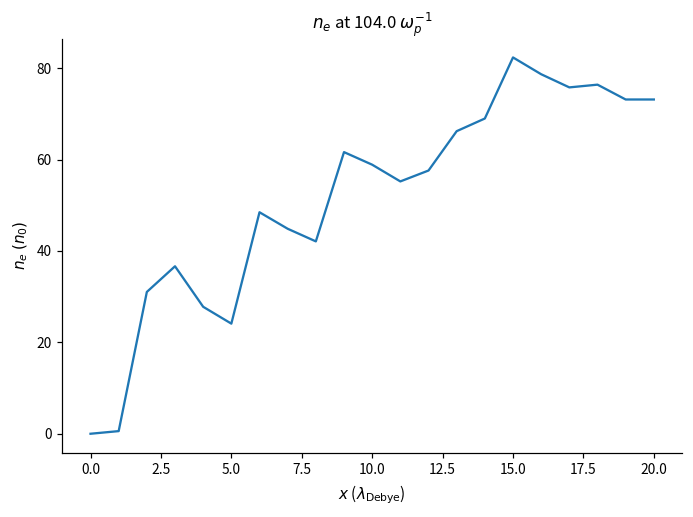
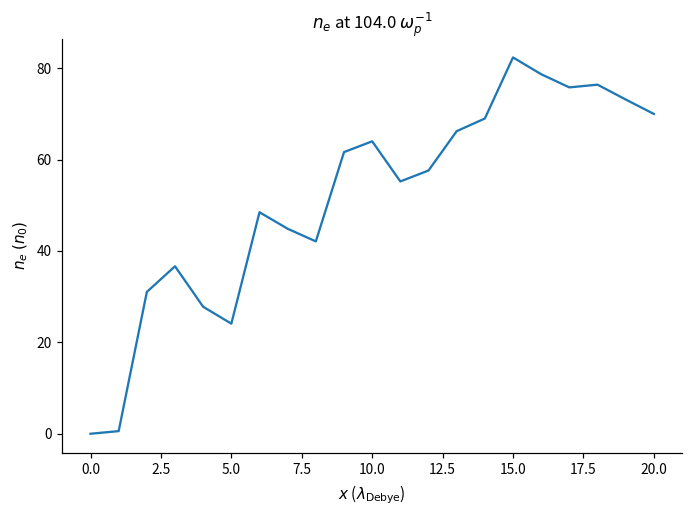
10.0: 59 -> 64
20.0: 73 -> 70
